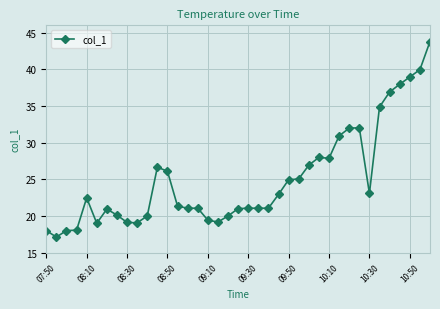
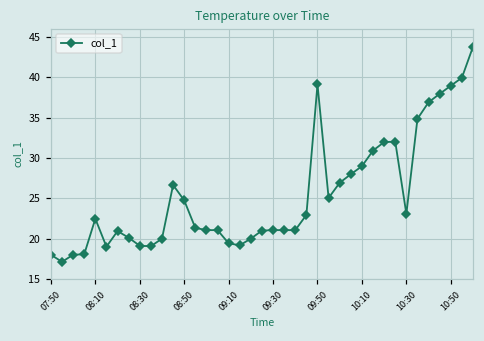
08:50: 26 -> 25
09:50: 25 -> 39
10:10: 28 -> 29
